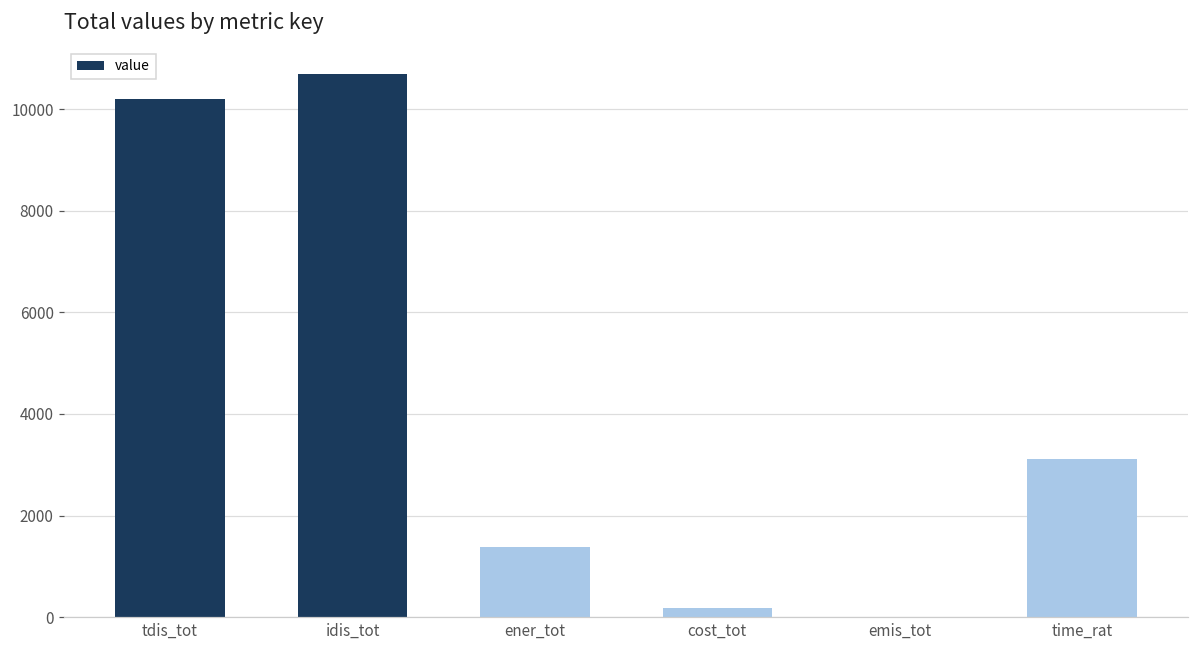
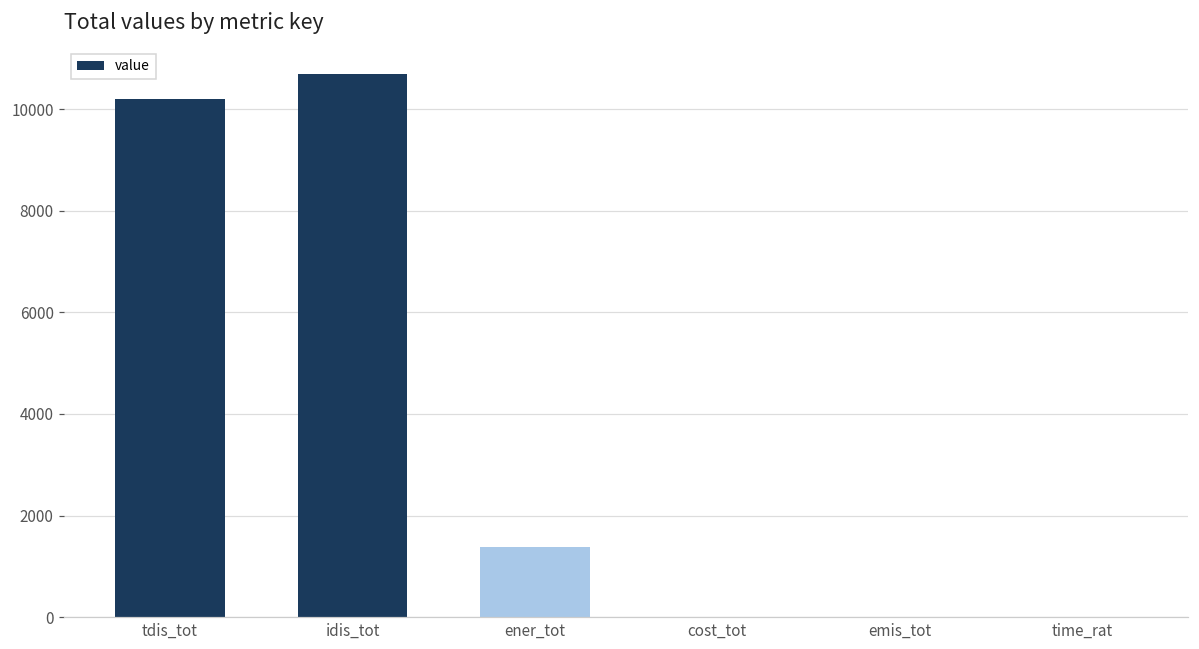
cost_tot: 200 -> 0
time_rat: 3100 -> 0
